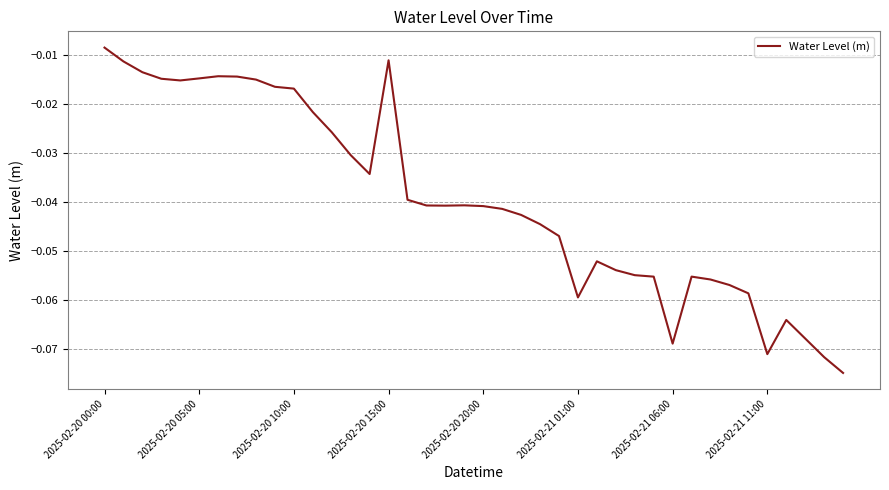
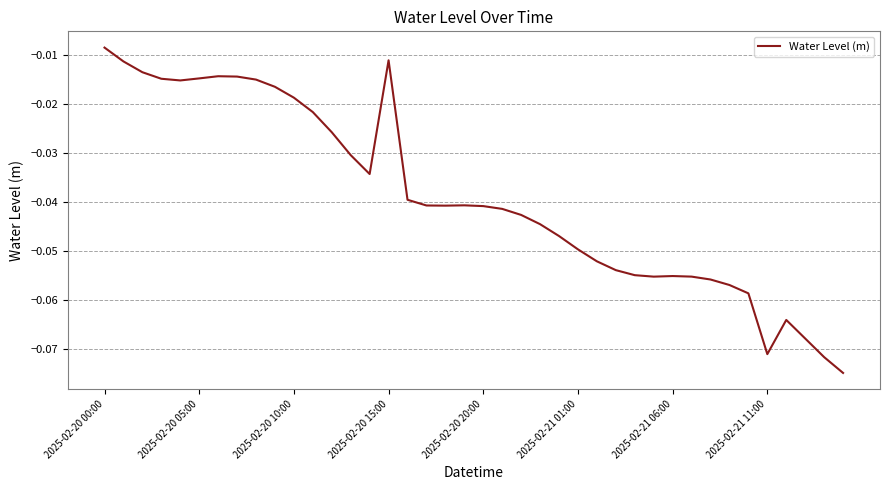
2025-02-20 10:00: -0.017 -> -0.019
2025-02-21 01:00: -0.060 -> -0.050
2025-02-21 06:00: -0.069 -> -0.055
